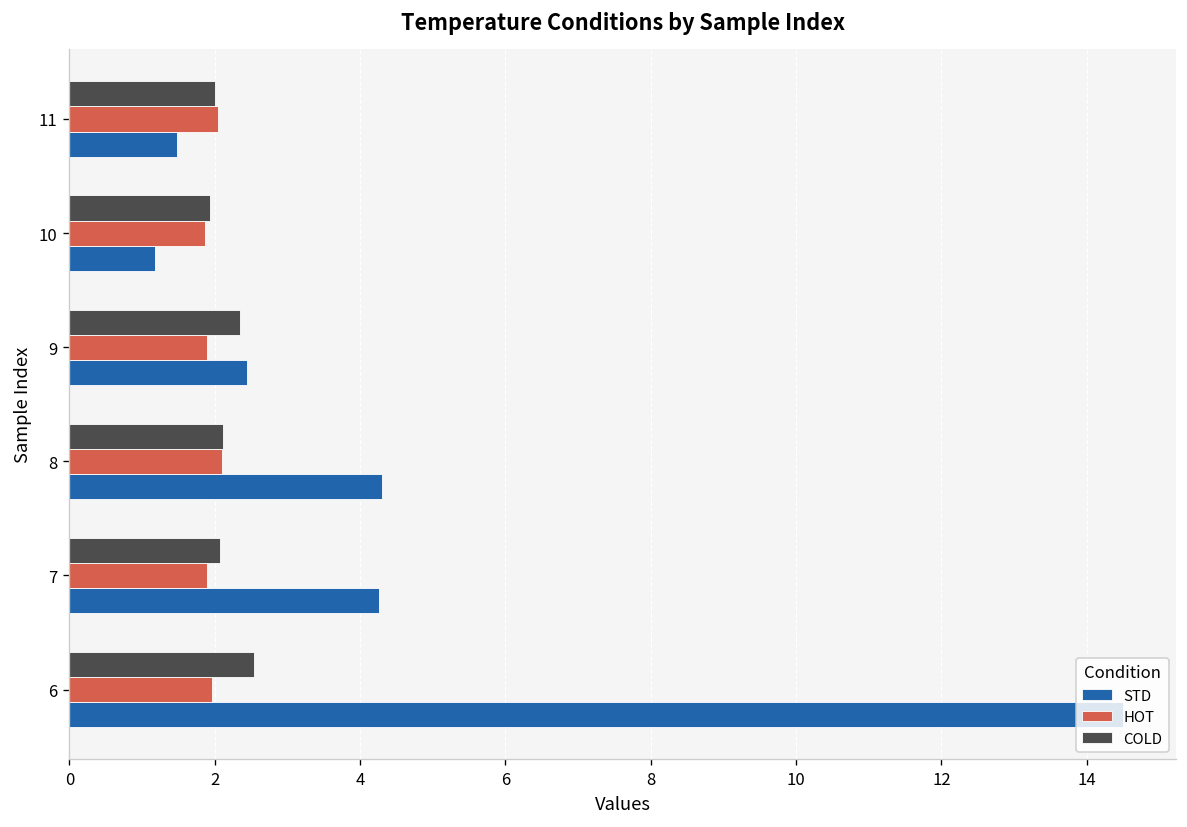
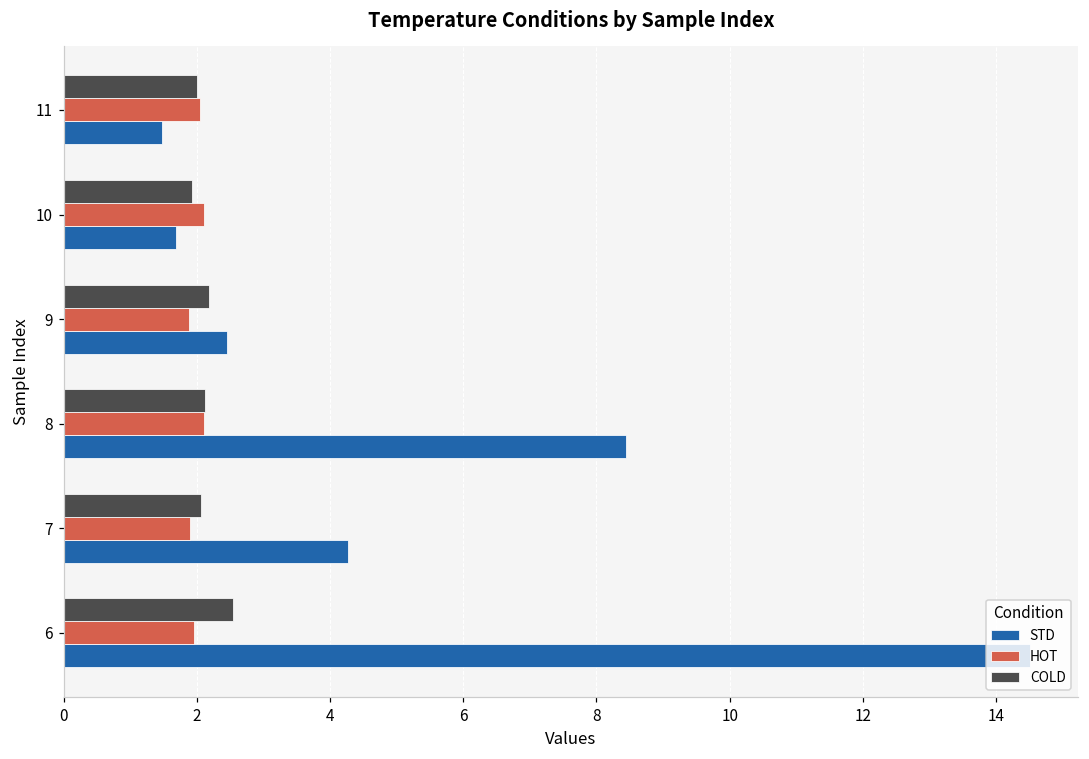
HOT, 10: 1.9 -> 2.1
STD, 10: 1.2 -> 1.7
COLD, 9: 2.3 -> 2.2
STD, 8: 4.3 -> 8.4
